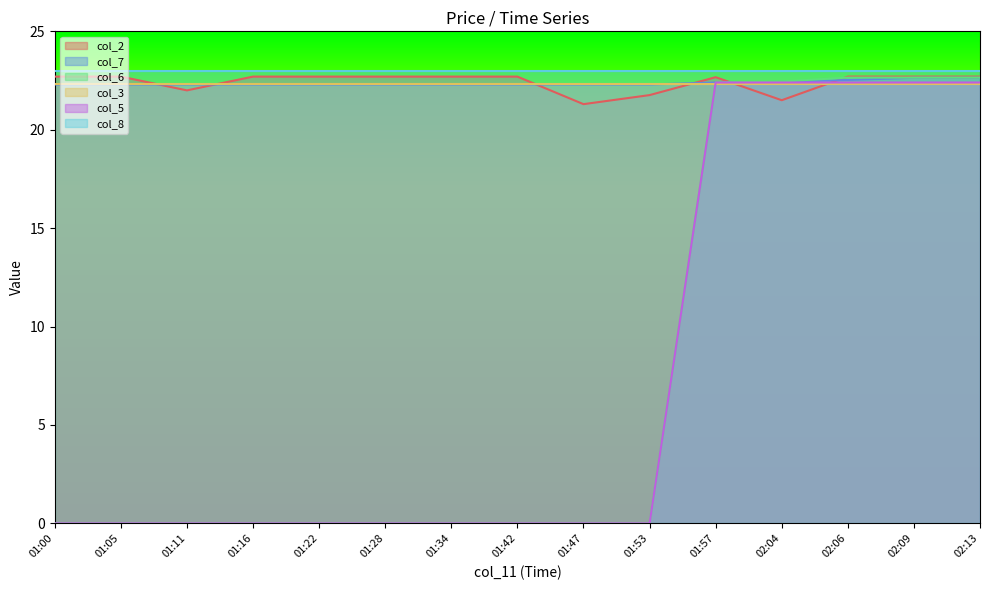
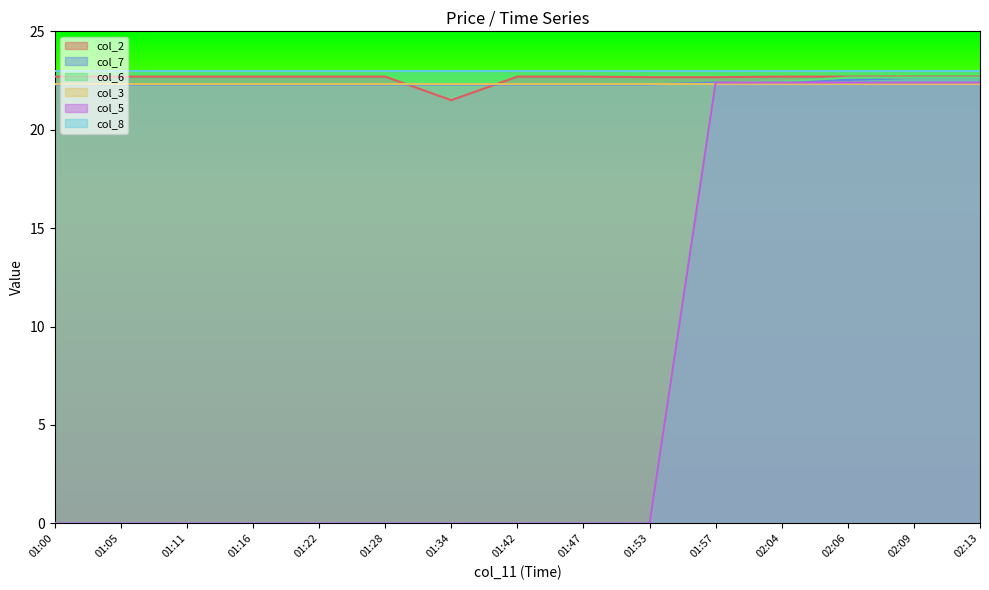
col_2, 01:11: 22.0 -> 22.7
col_2, 01:34: 22.7 -> 21.5
col_2, 01:47: 21.3 -> 22.7
col_2, 01:53: 21.8 -> 22.7
col_2, 02:04: 21.5 -> 22.7
